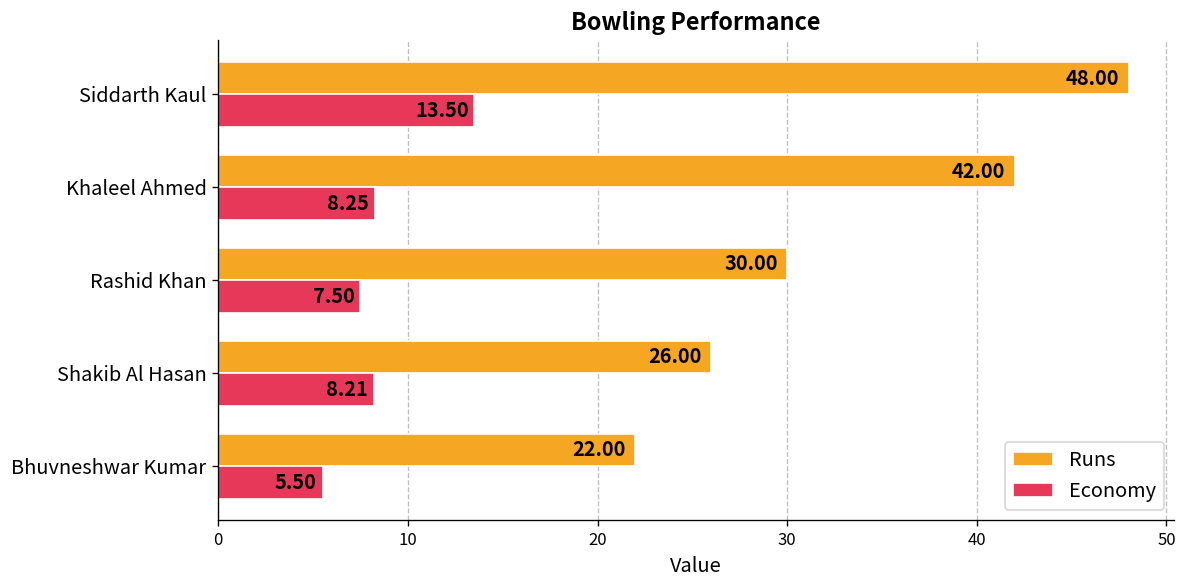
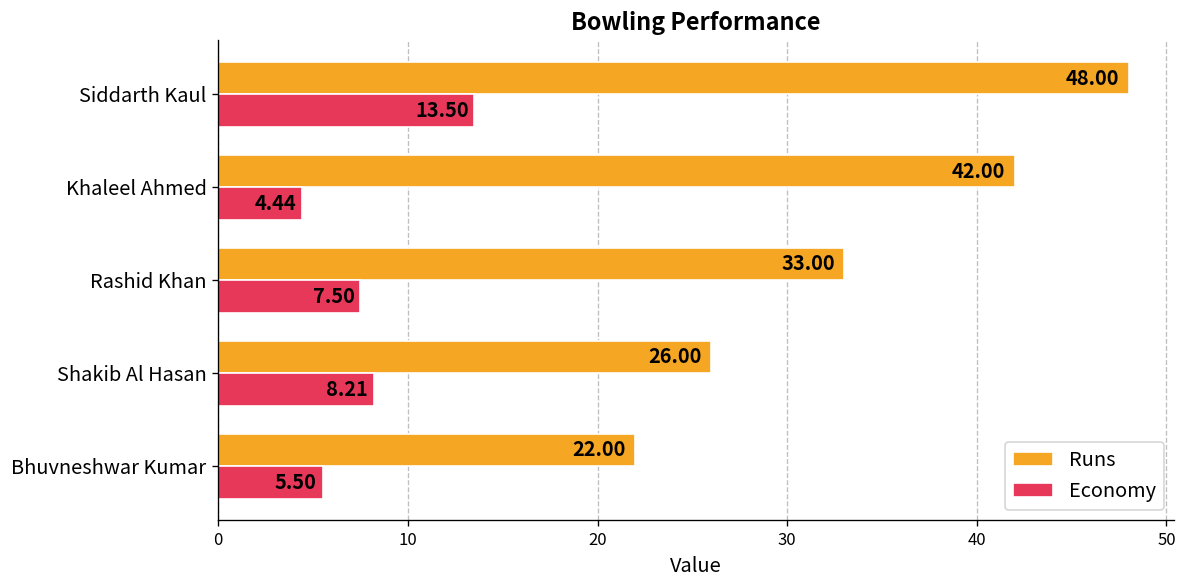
Economy, Khaleel Ahmed: 8.25 -> 4.44
Runs, Rashid Khan: 30.00 -> 33.00
